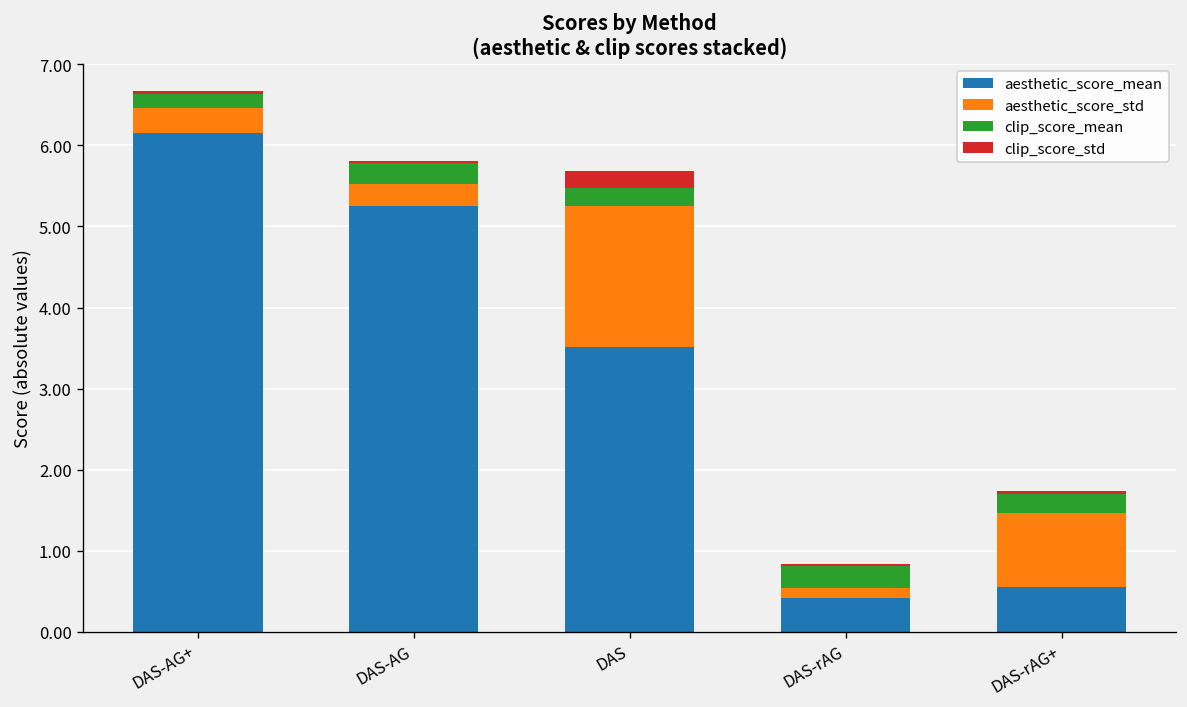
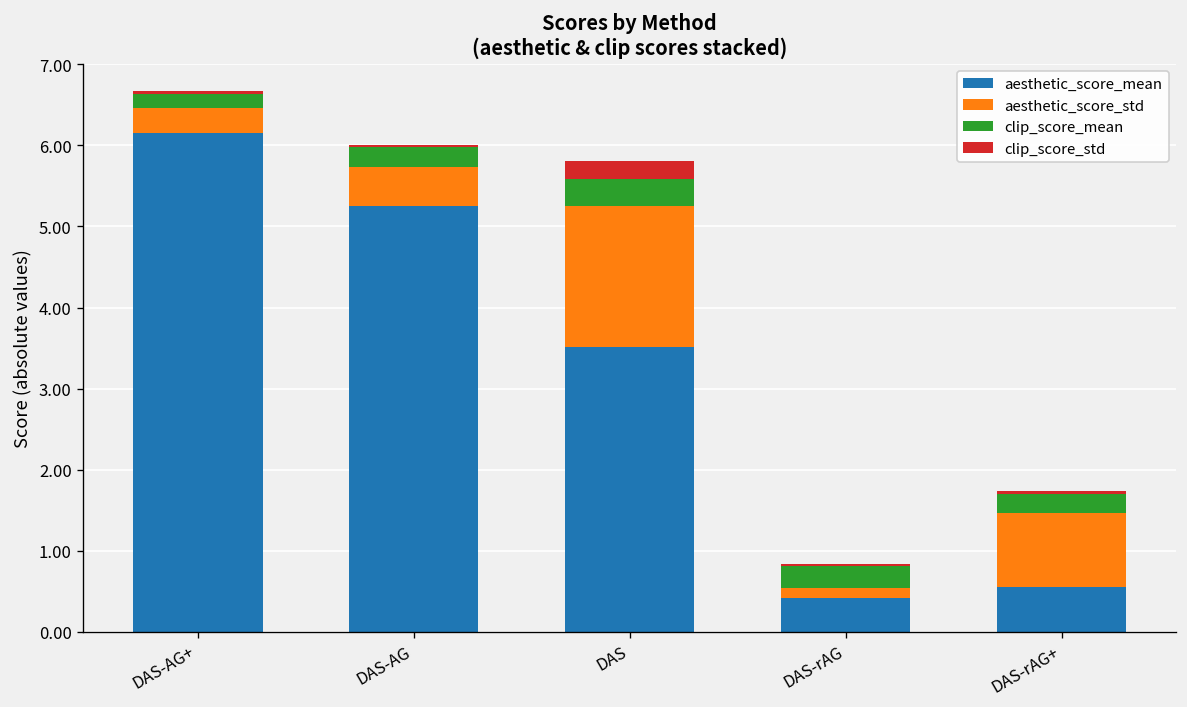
aesthetic_score_std, DAS-AG: 0.3 -> 0.5
clip_score_mean, DAS: 0.2 -> 0.3
